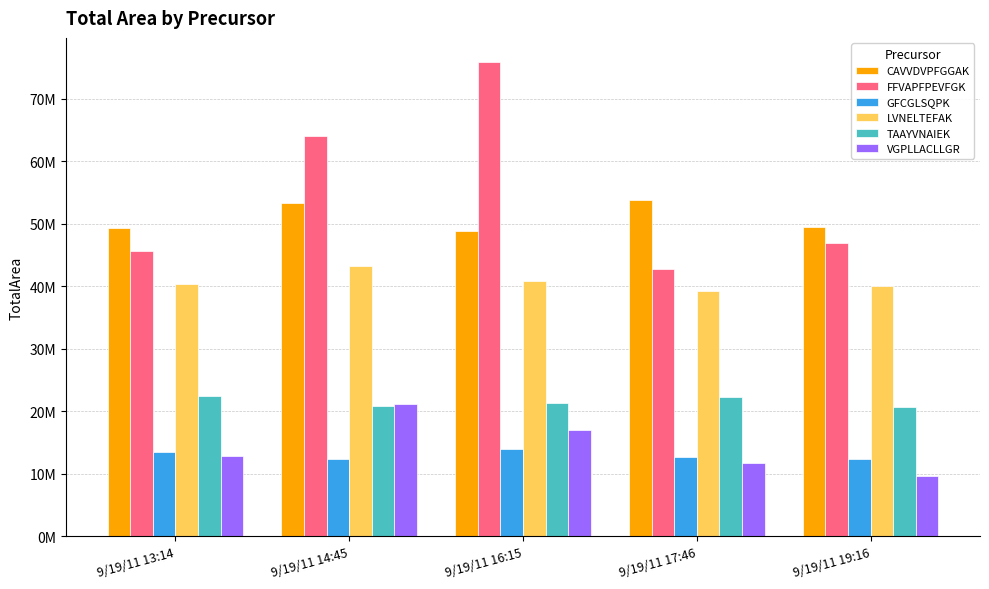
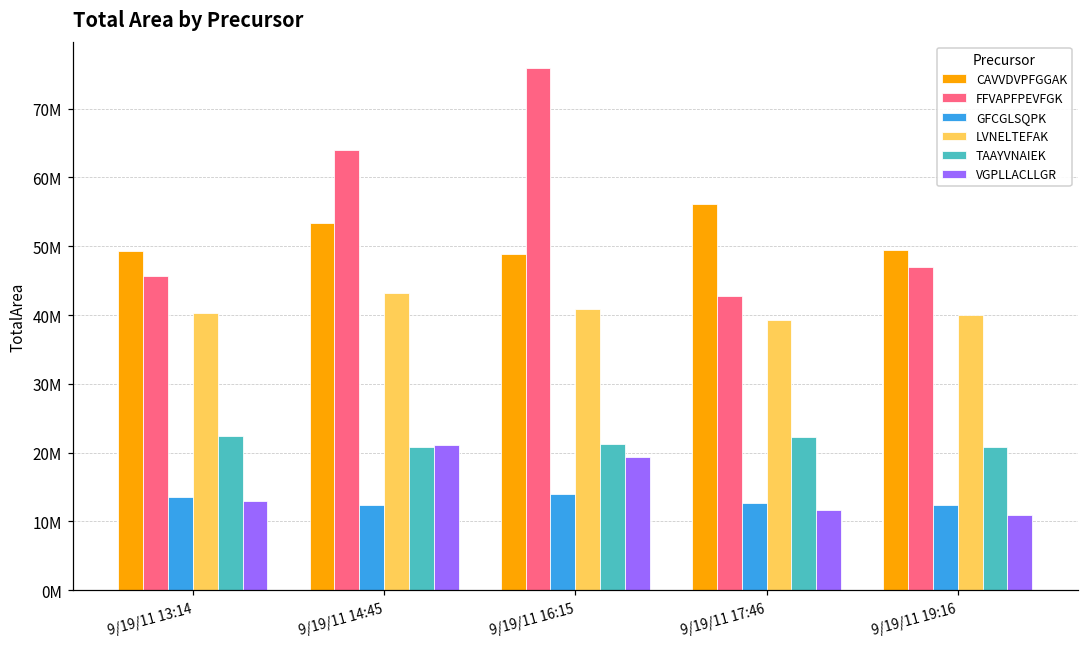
VGPLLACLLGR, 9/19/11 16:15: 17000000 -> 19000000
CAVVDVPFGGAK, 9/19/11 17:46: 54000000 -> 56000000
VGPLLACLLGR, 9/19/11 19:16: 10000000 -> 11000000
